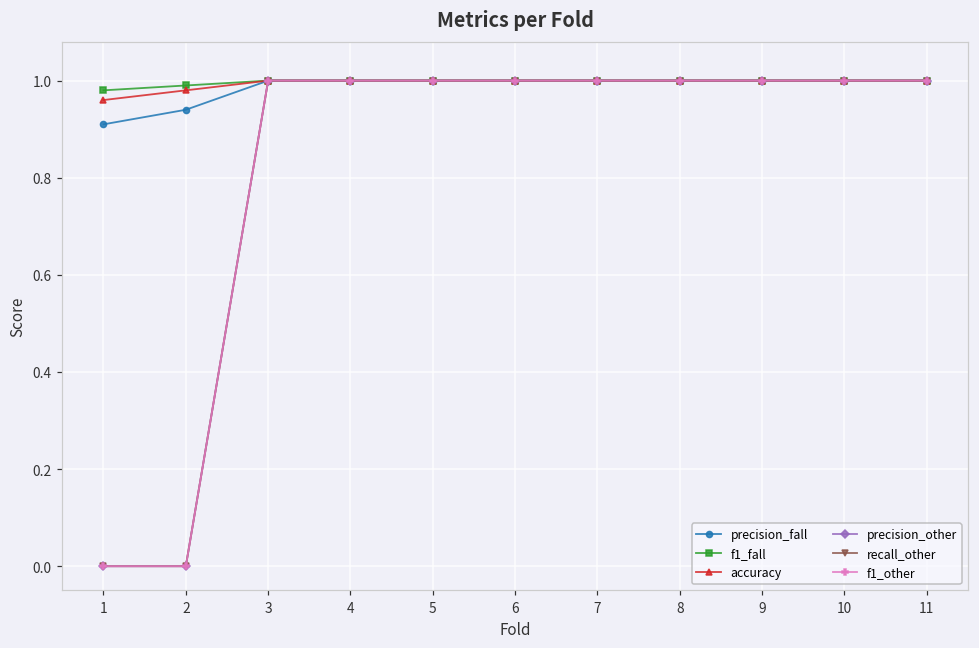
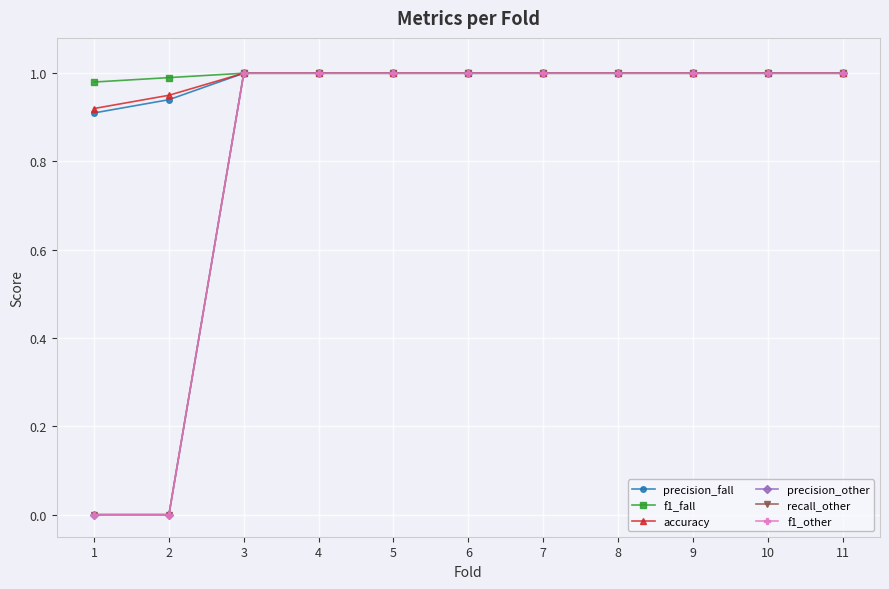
accuracy, 1: 0.96 -> 0.92
accuracy, 2: 0.98 -> 0.95
